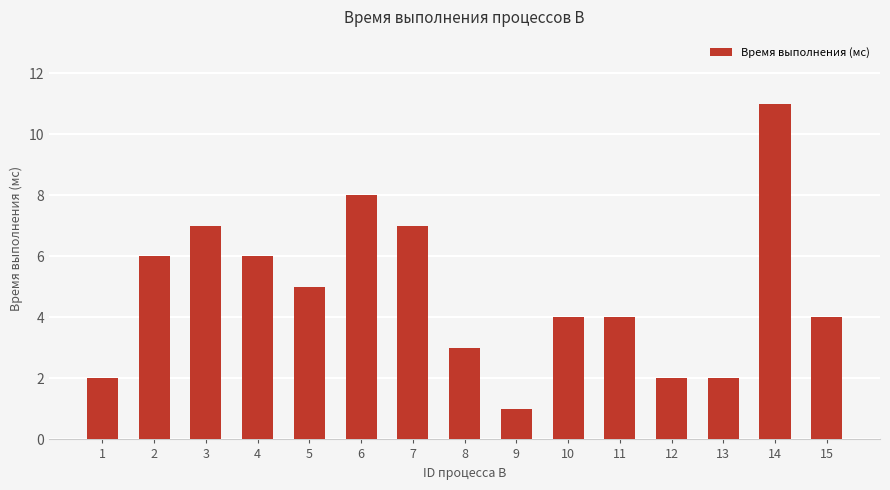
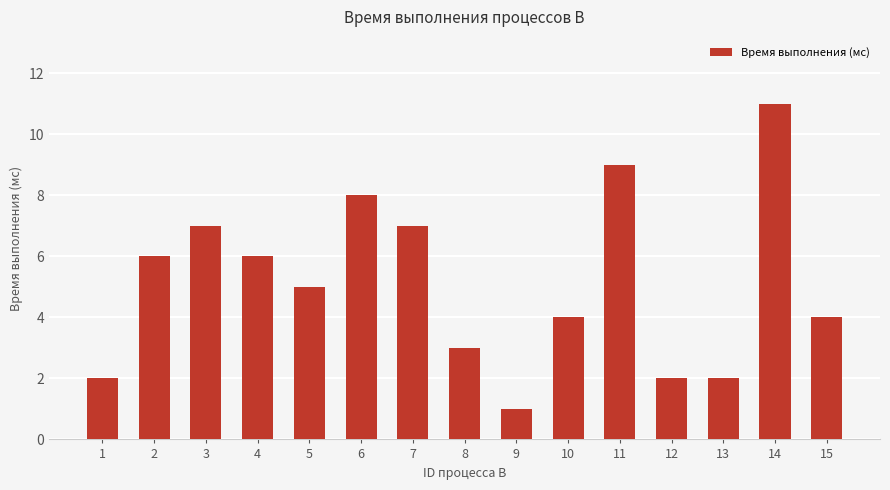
11: 4 -> 9
